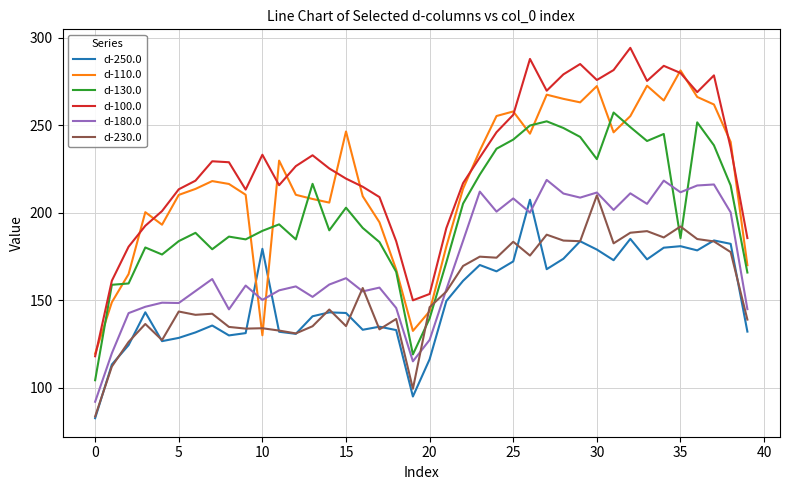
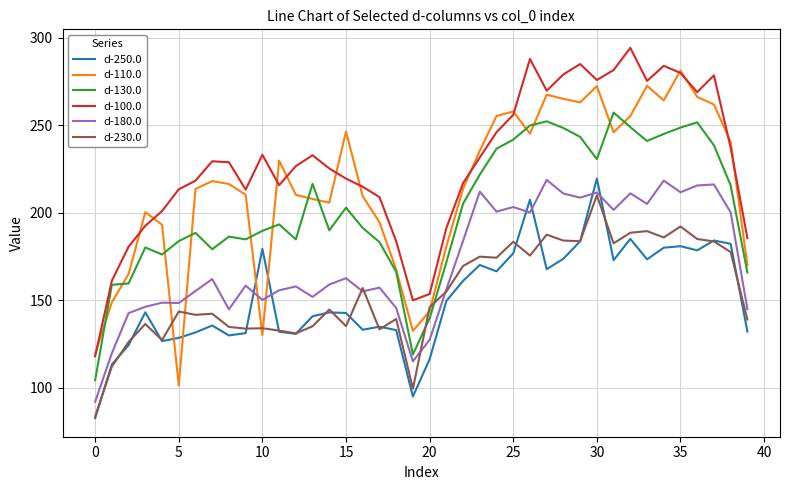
d-110.0, 5: 210 -> 101
d-250.0, 25: 172 -> 177
d-180.0, 25: 208 -> 203
d-250.0, 30: 179 -> 220
d-130.0, 35: 186 -> 249
